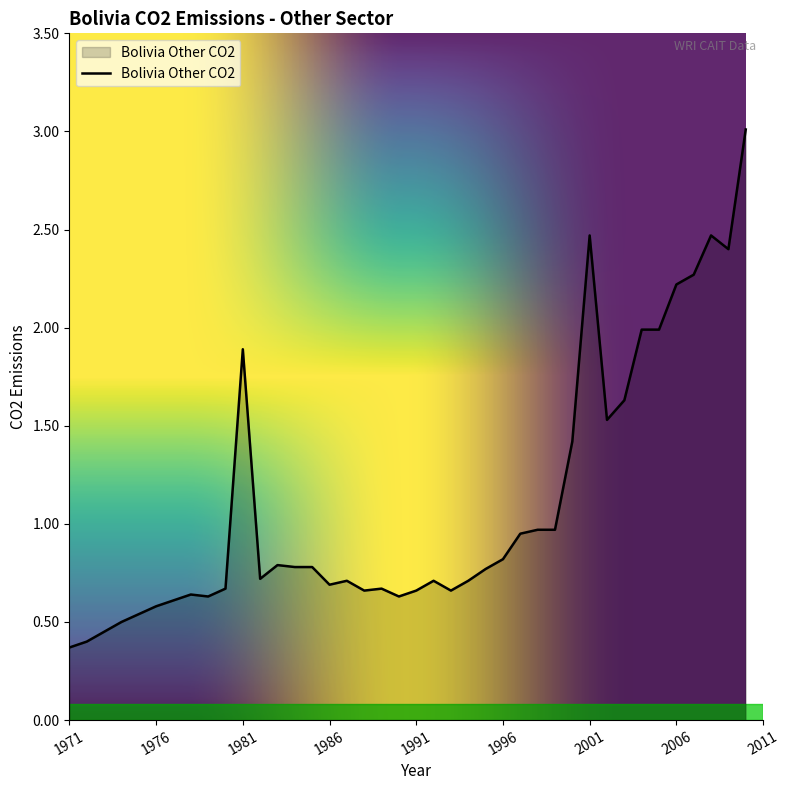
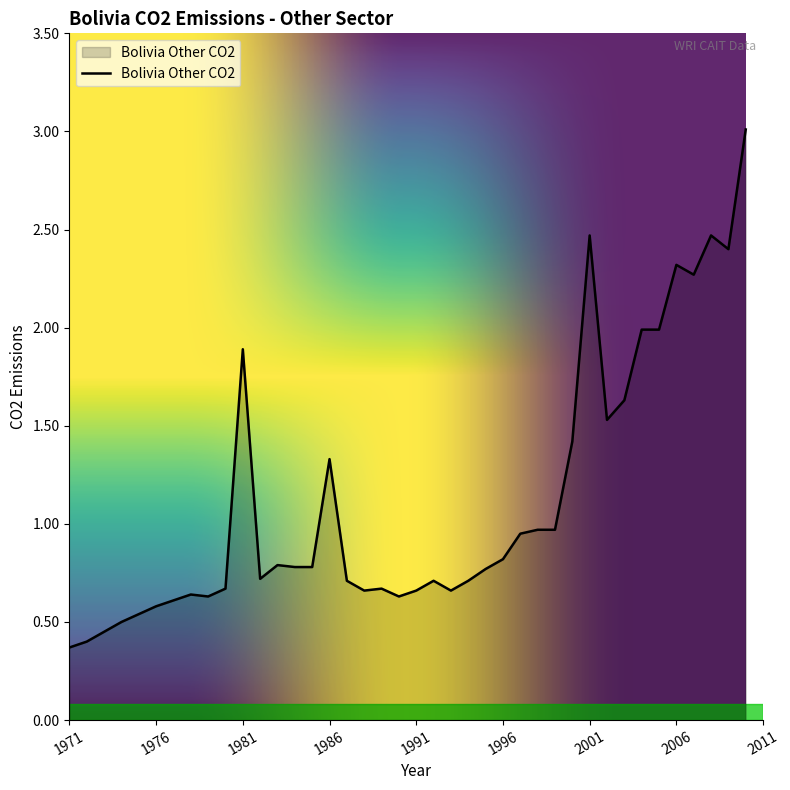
1986: 0.69 -> 1.33
2006: 2.22 -> 2.32
